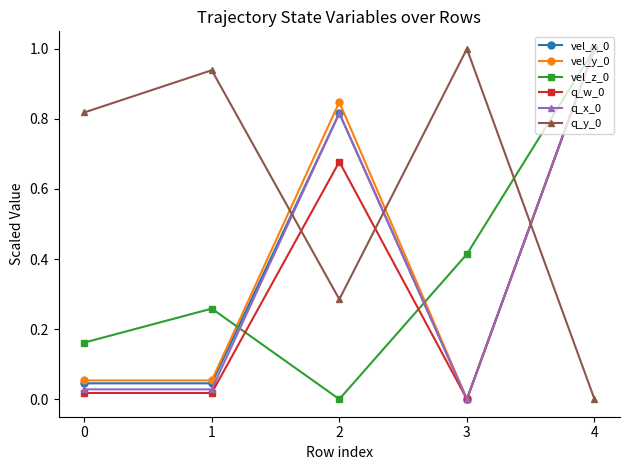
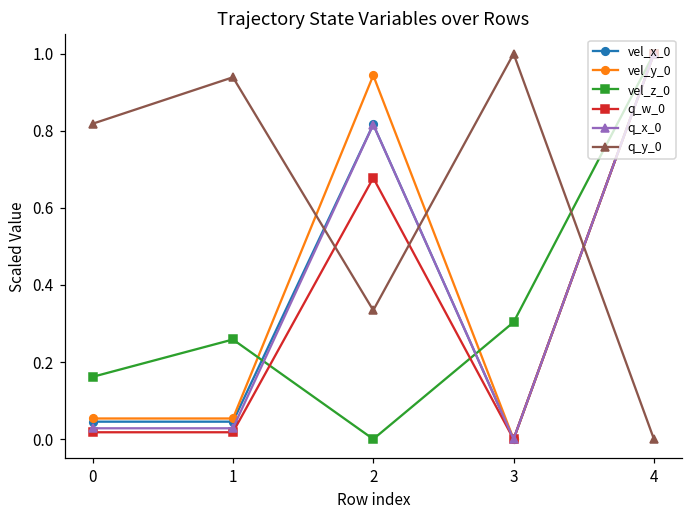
vel_y_0, 2: 0.85 -> 0.94
q_y_0, 2: 0.29 -> 0.33
vel_z_0, 3: 0.41 -> 0.30
